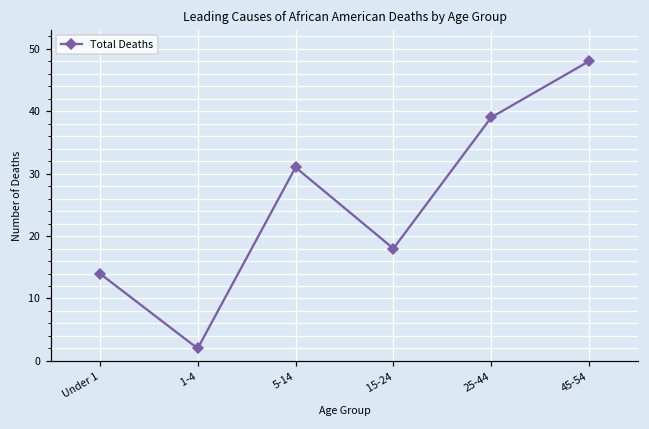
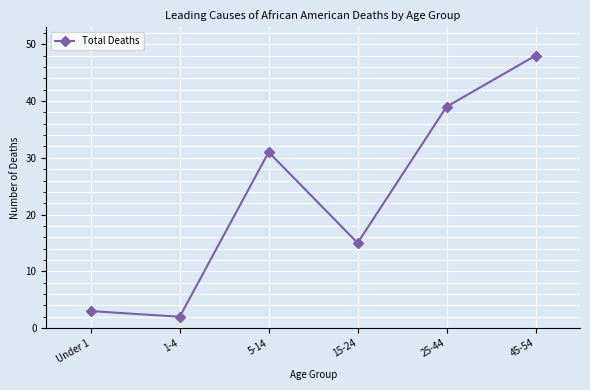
Under 1: 14 -> 3
15-24: 18 -> 15
